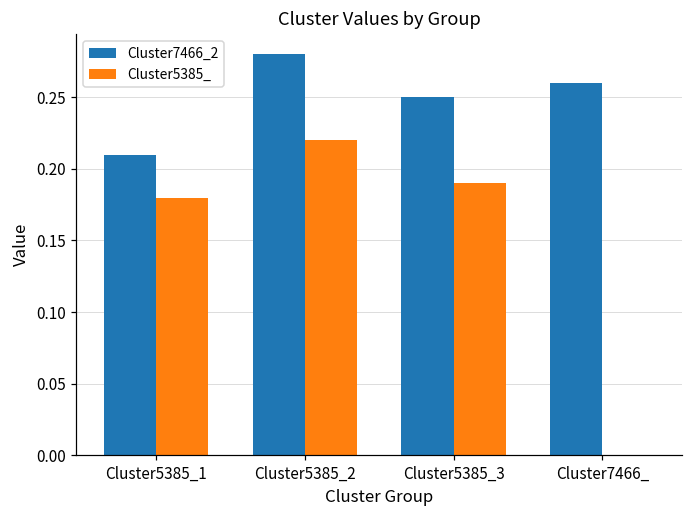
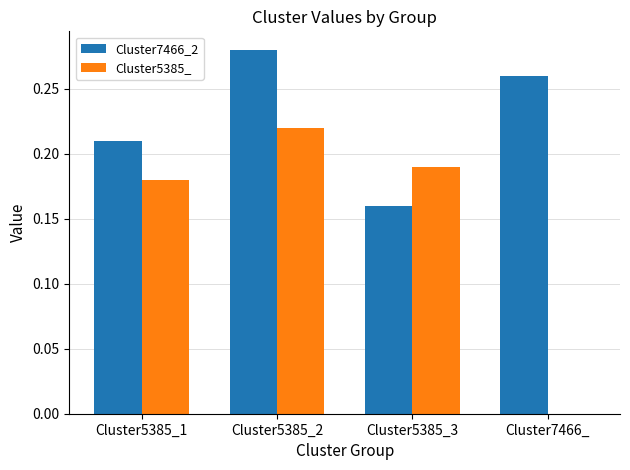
Cluster7466_2, Cluster5385_3: 0.25 -> 0.16
